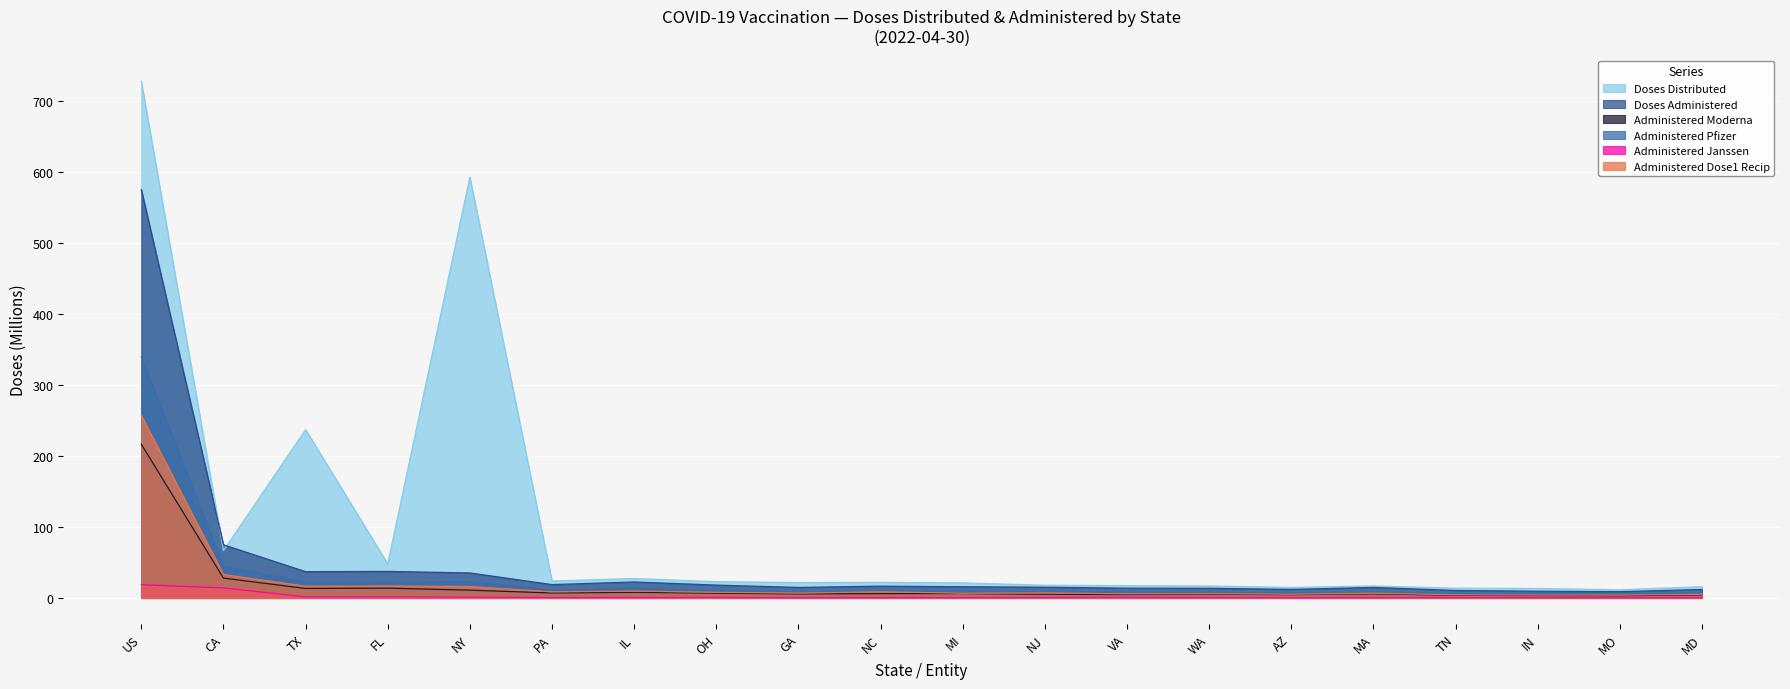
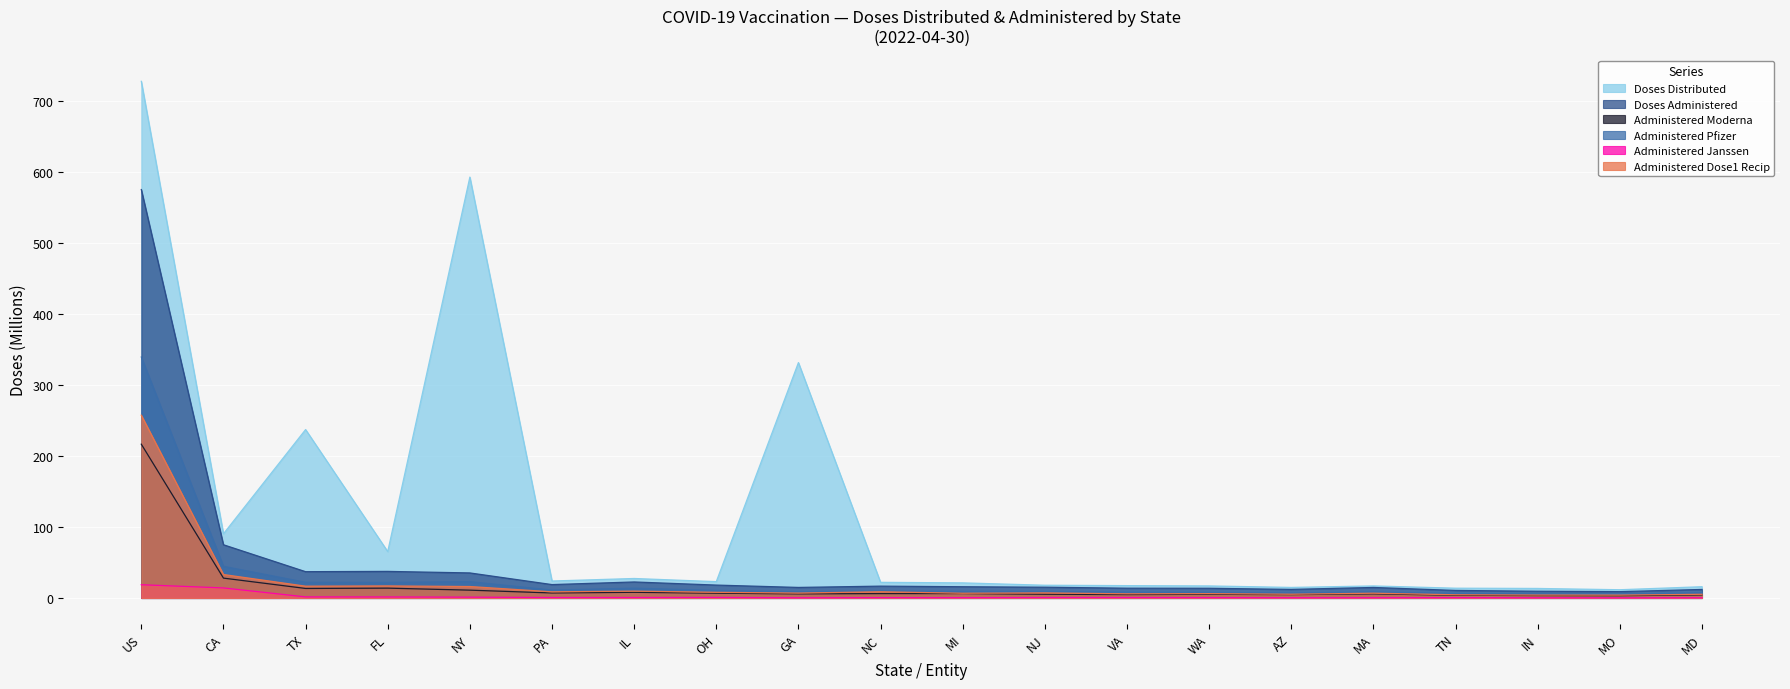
Doses Distributed, CA: 70 -> 90
Doses Distributed, FL: 50 -> 70
Doses Distributed, GA: 20 -> 330
